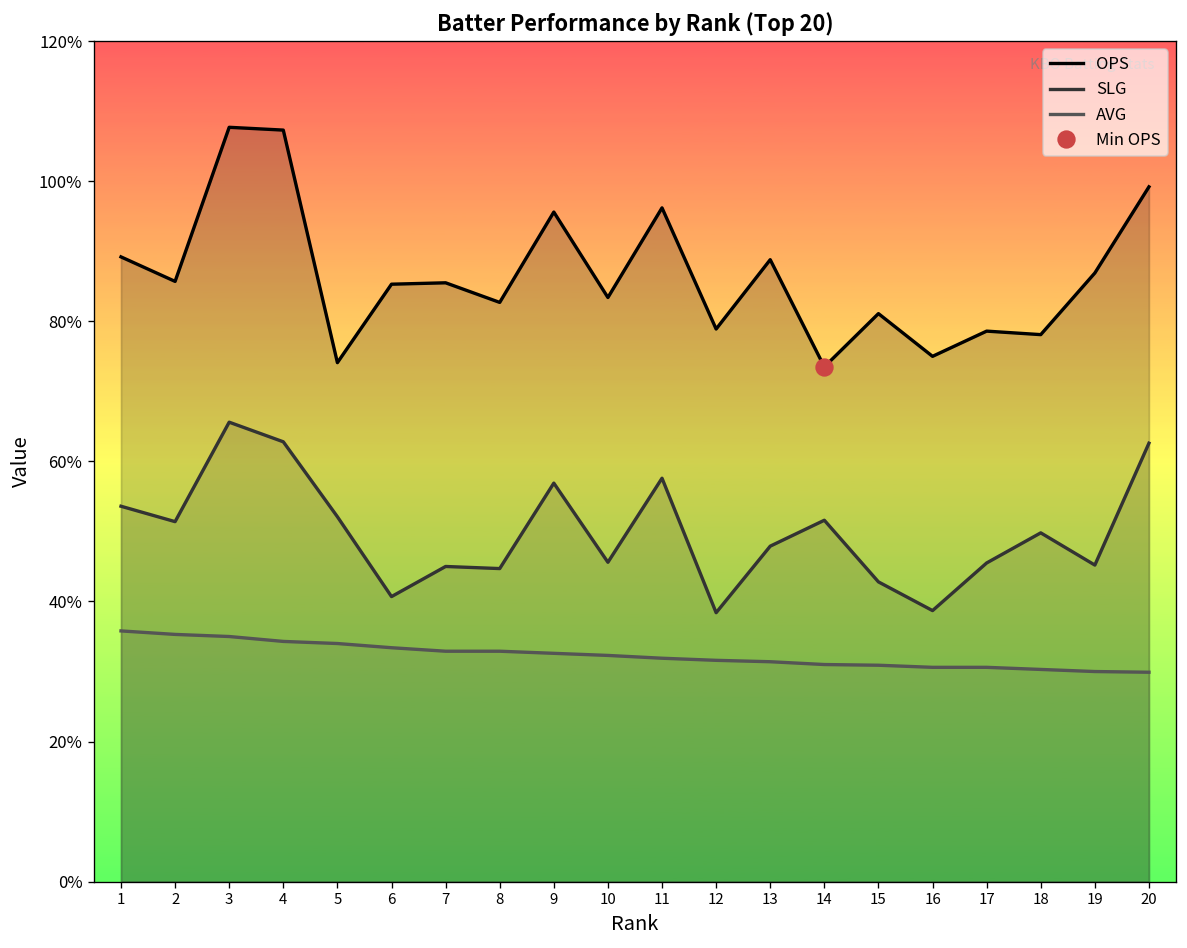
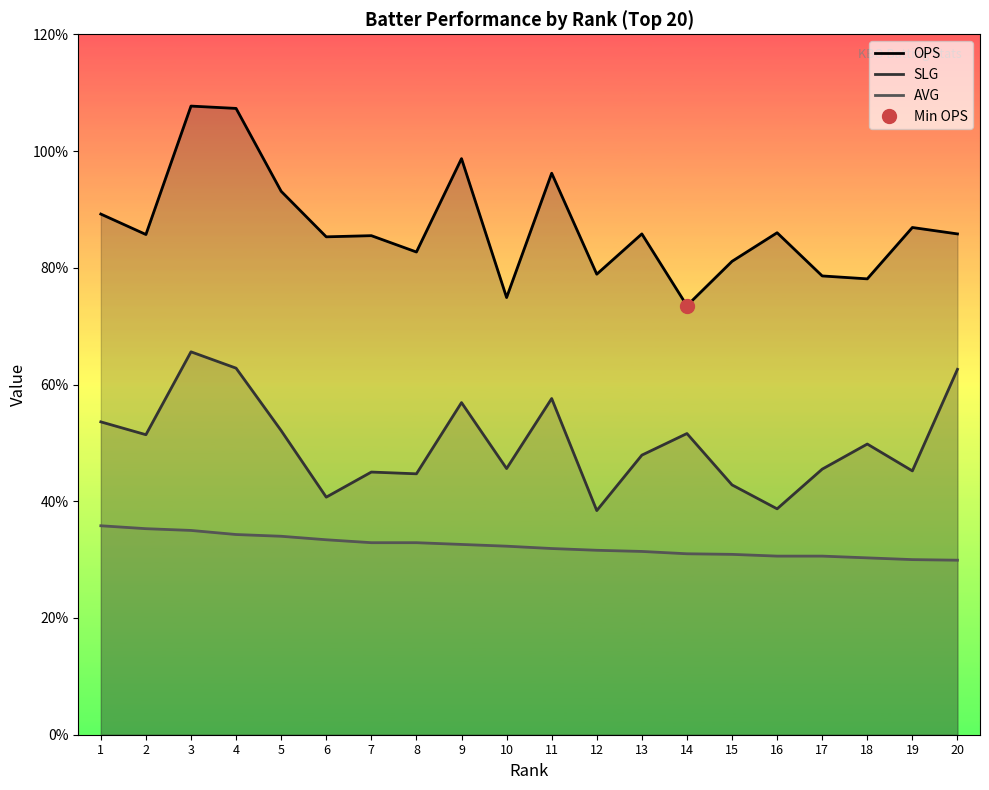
OPS, 5: 74% -> 93%
OPS, 9: 96% -> 99%
OPS, 10: 83% -> 75%
OPS, 13: 89% -> 86%
OPS, 16: 75% -> 86%
OPS, 20: 99% -> 86%
